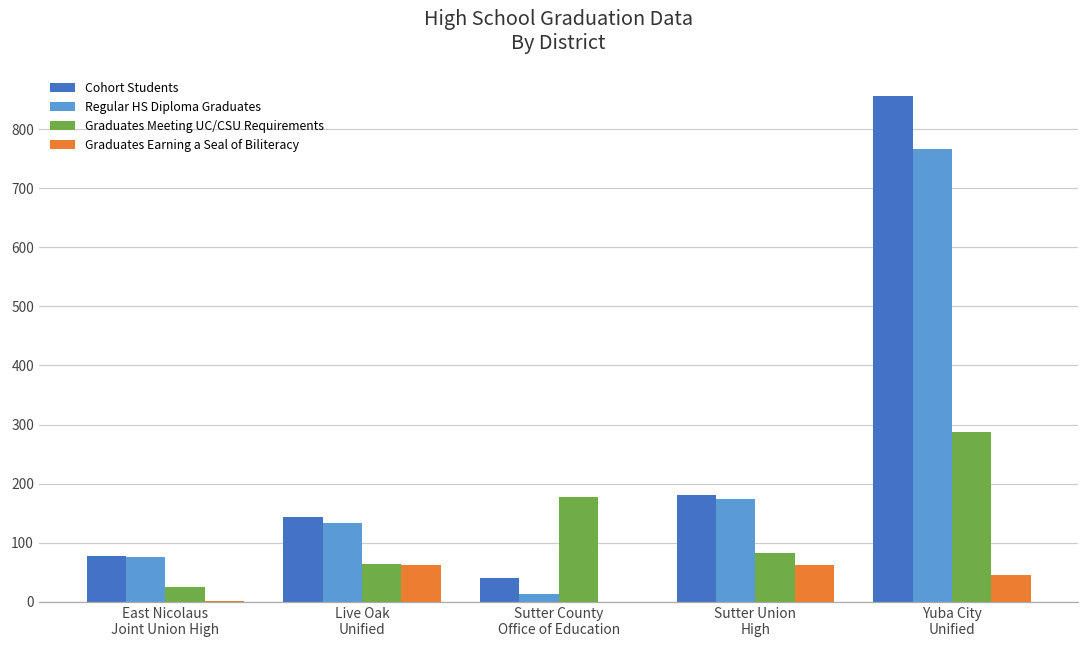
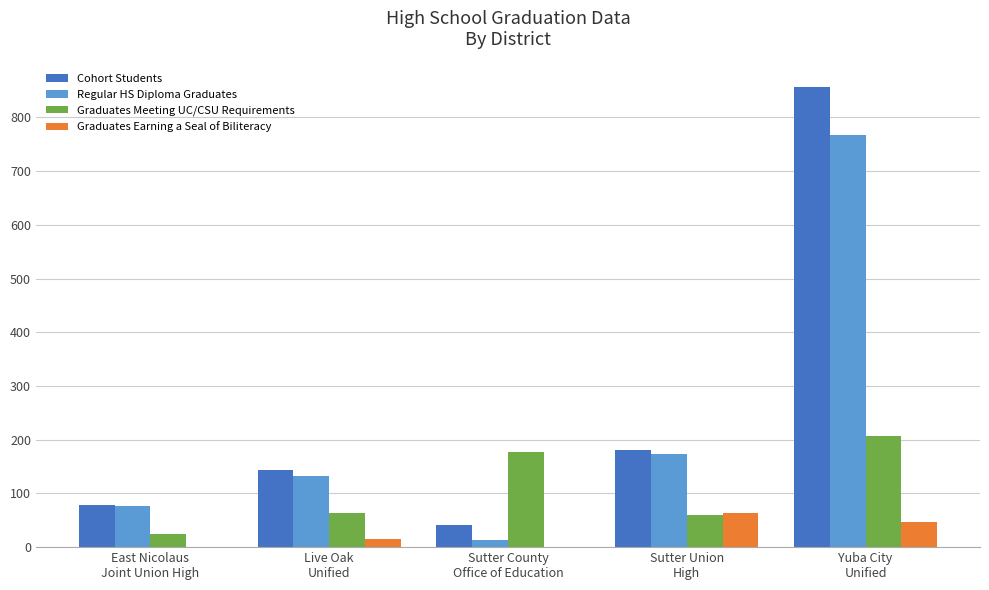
Graduates Earning a Seal of Biliteracy, Live Oak Unified: 60 -> 20
Graduates Meeting UC/CSU Requirements, Sutter Union High: 80 -> 60
Graduates Meeting UC/CSU Requirements, Yuba City Unified: 290 -> 210
